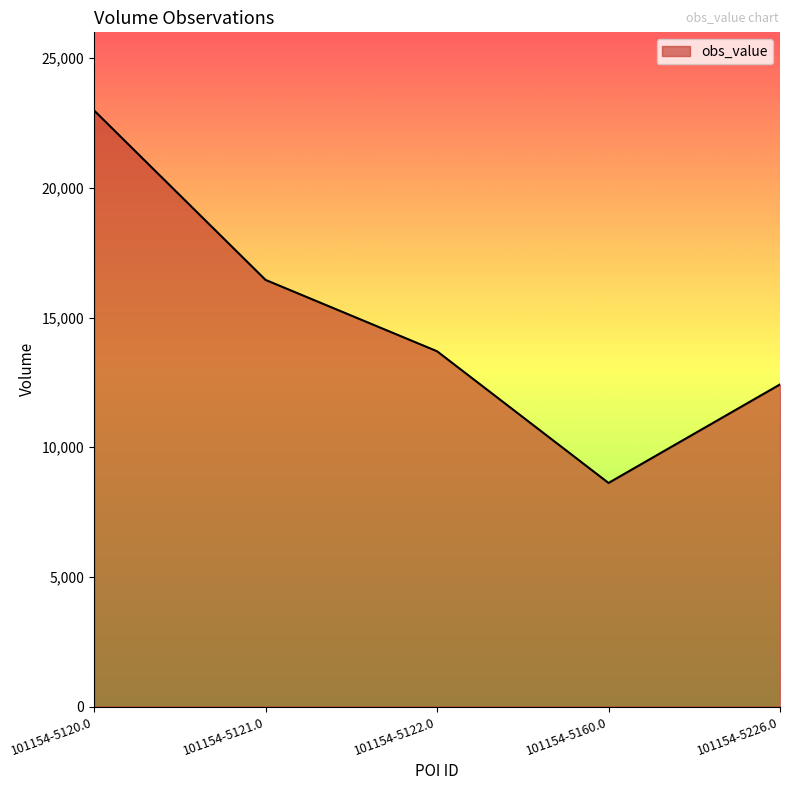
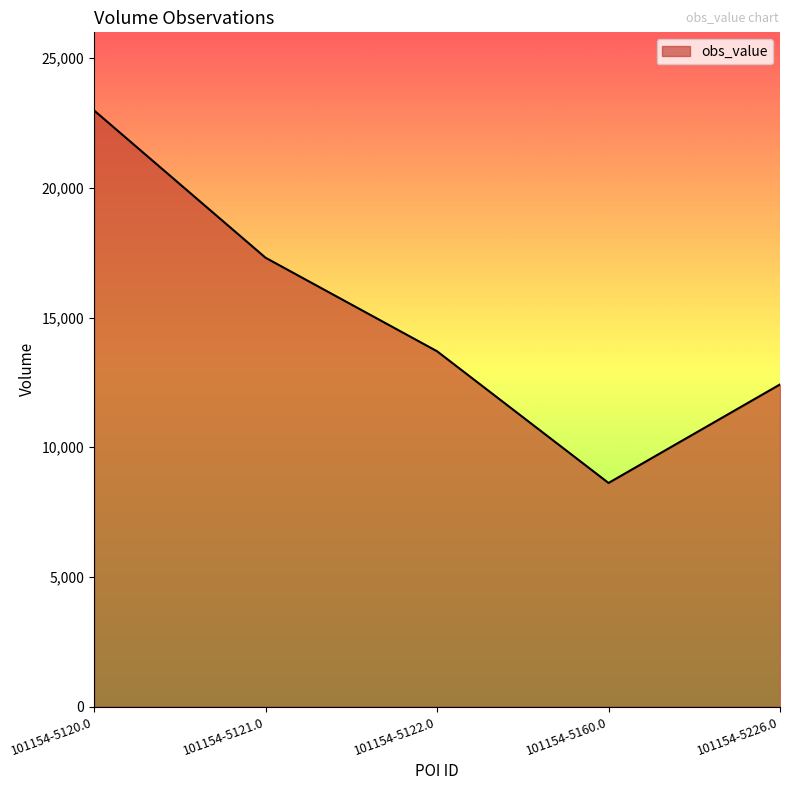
101154-5121.0: 16,500 -> 17,300
